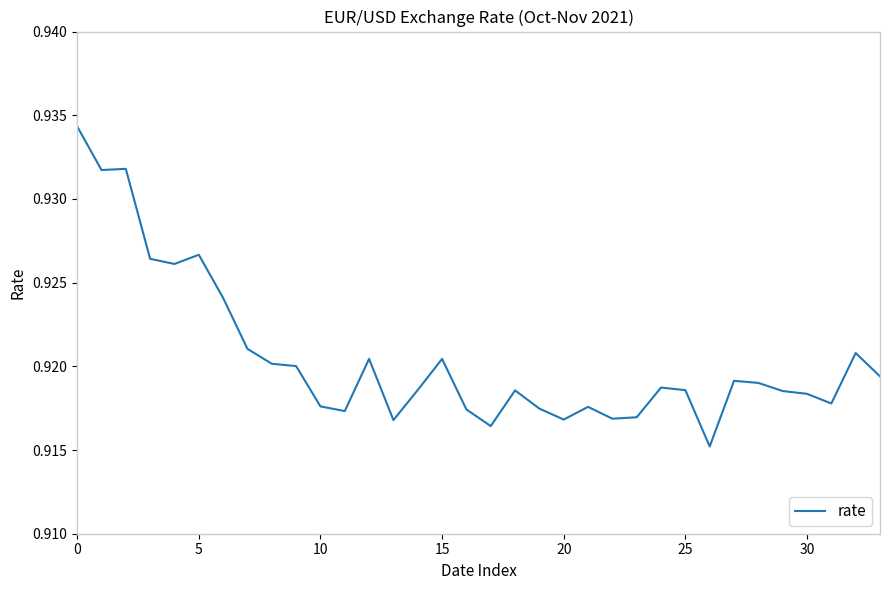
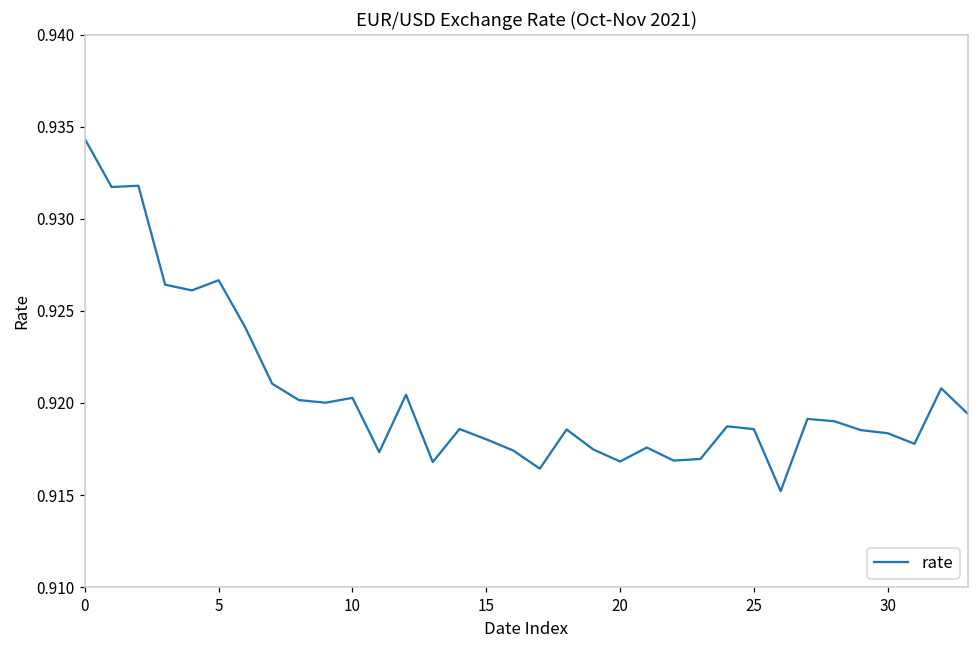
10: 0.9176 -> 0.9203
15: 0.9204 -> 0.9180
